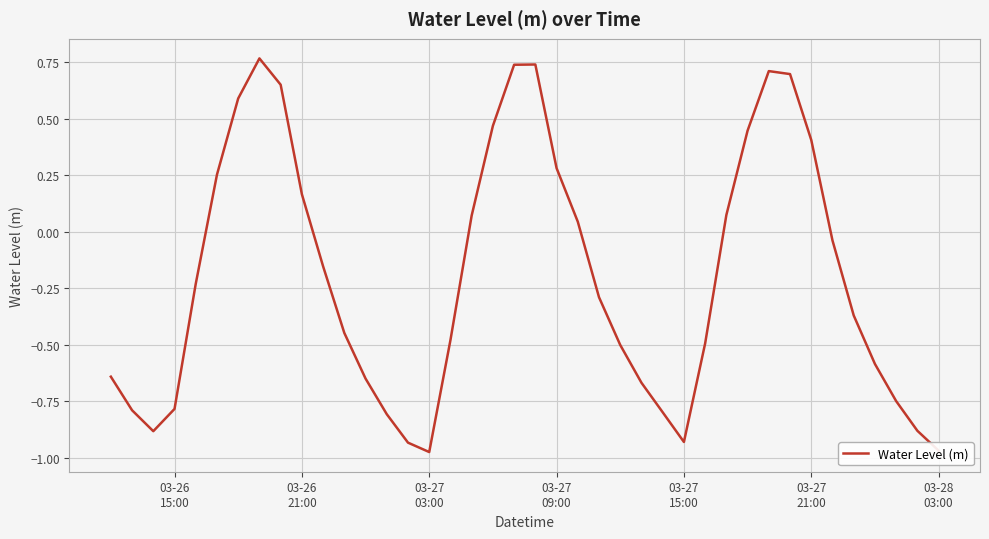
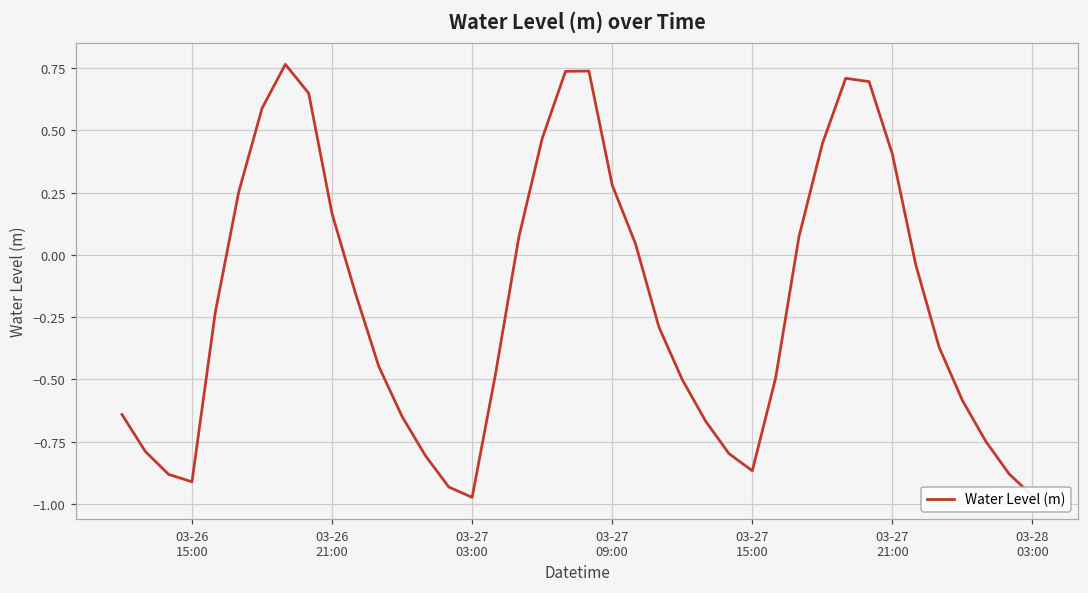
03-26 15:00: -0.78 -> -0.91
03-27 15:00: -0.93 -> -0.87
